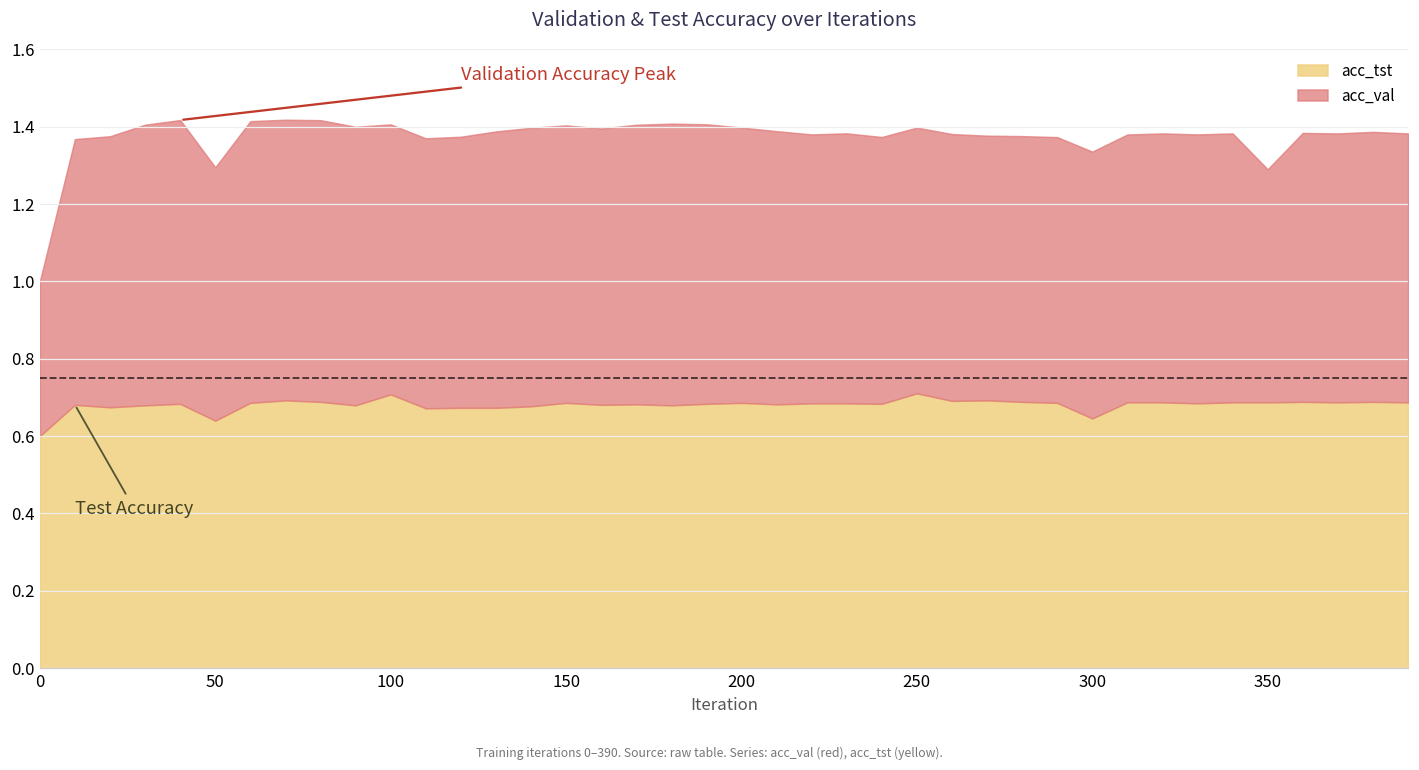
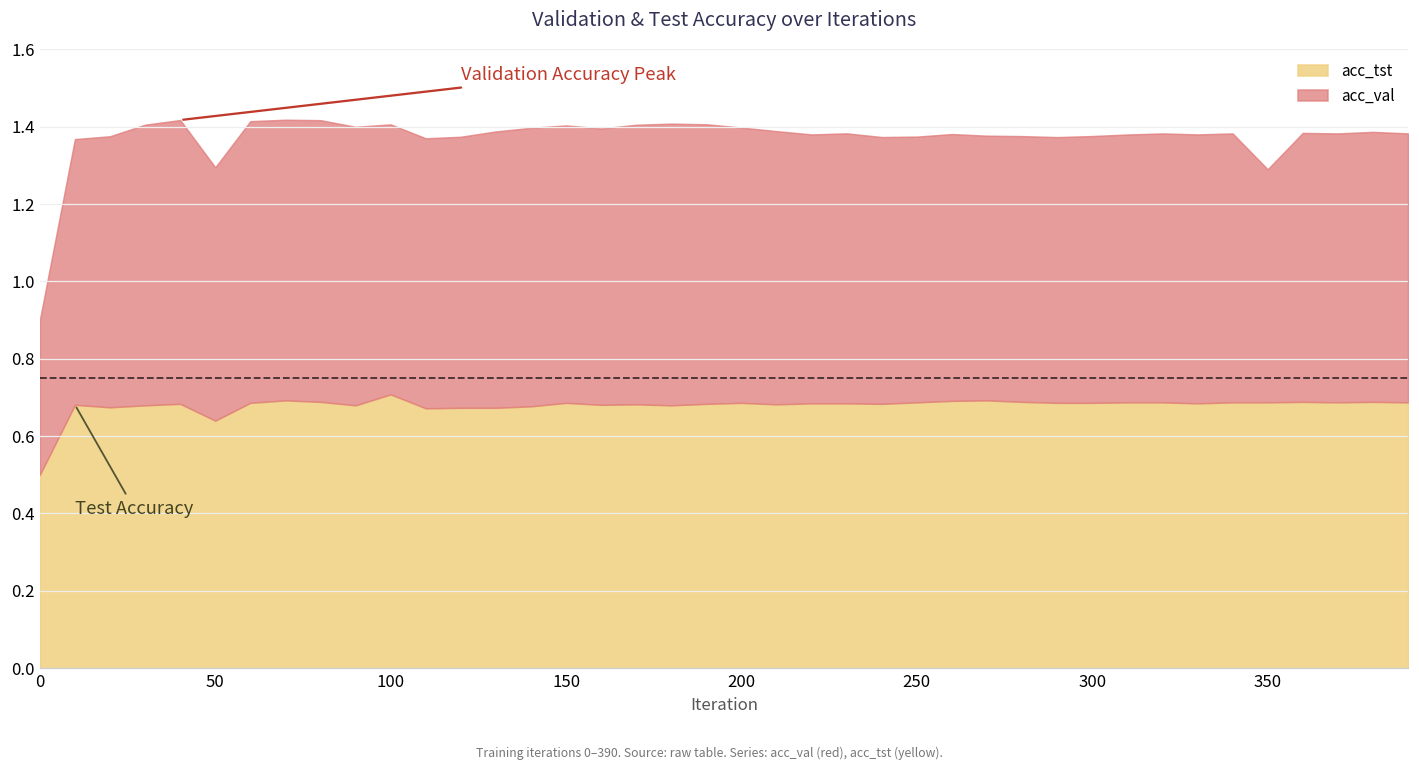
acc_tst, 0: 0.6 -> 0.5
acc_tst, 250: 0.71 -> 0.69
acc_tst, 300: 0.65 -> 0.69
